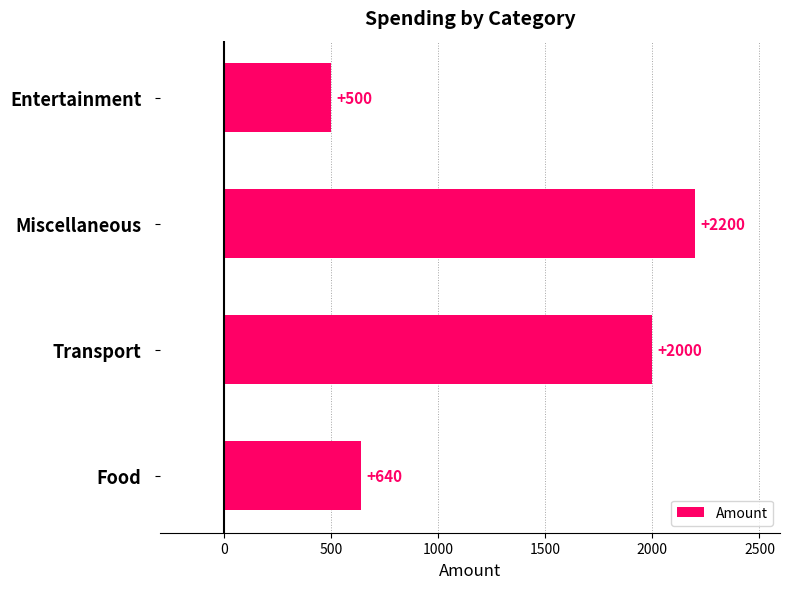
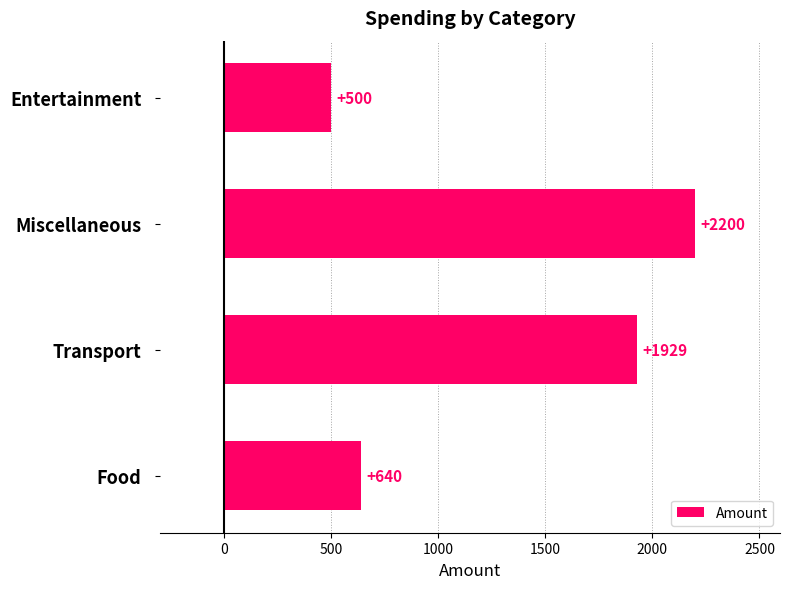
Transport: +2000 -> +1929
